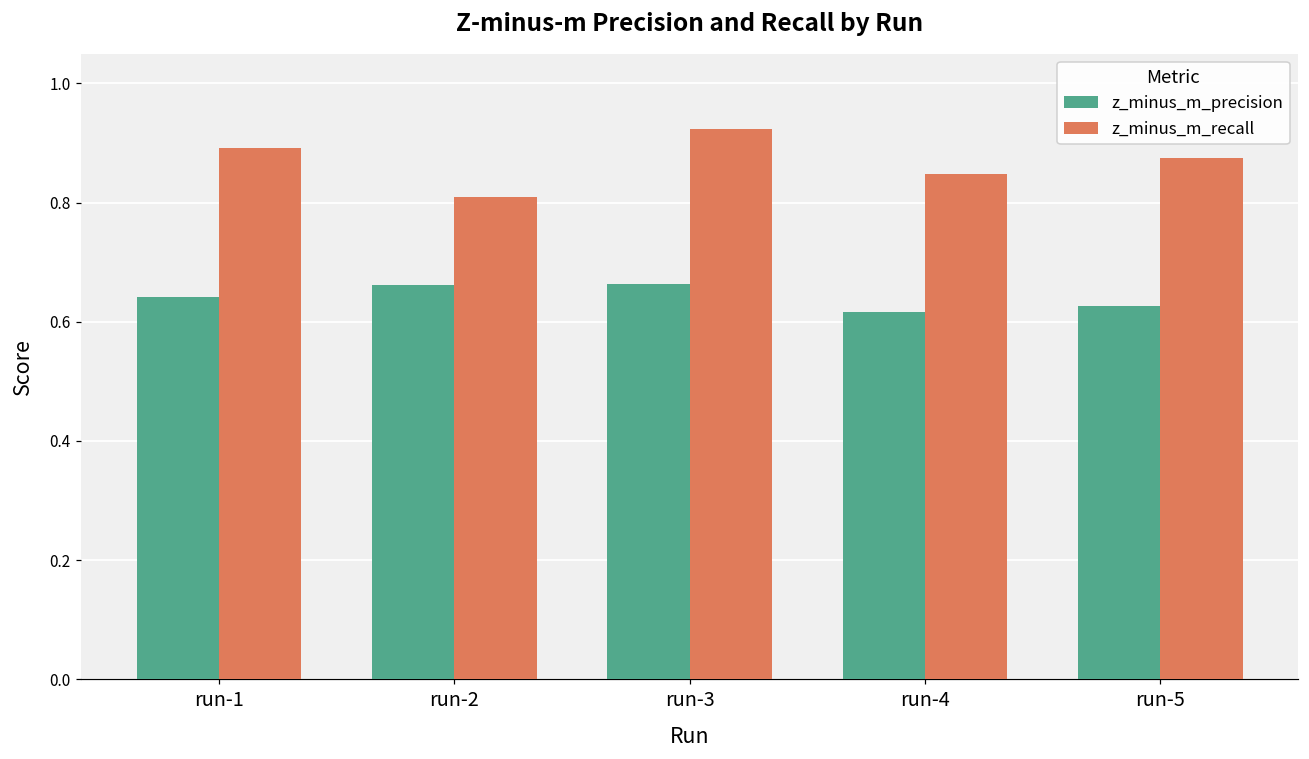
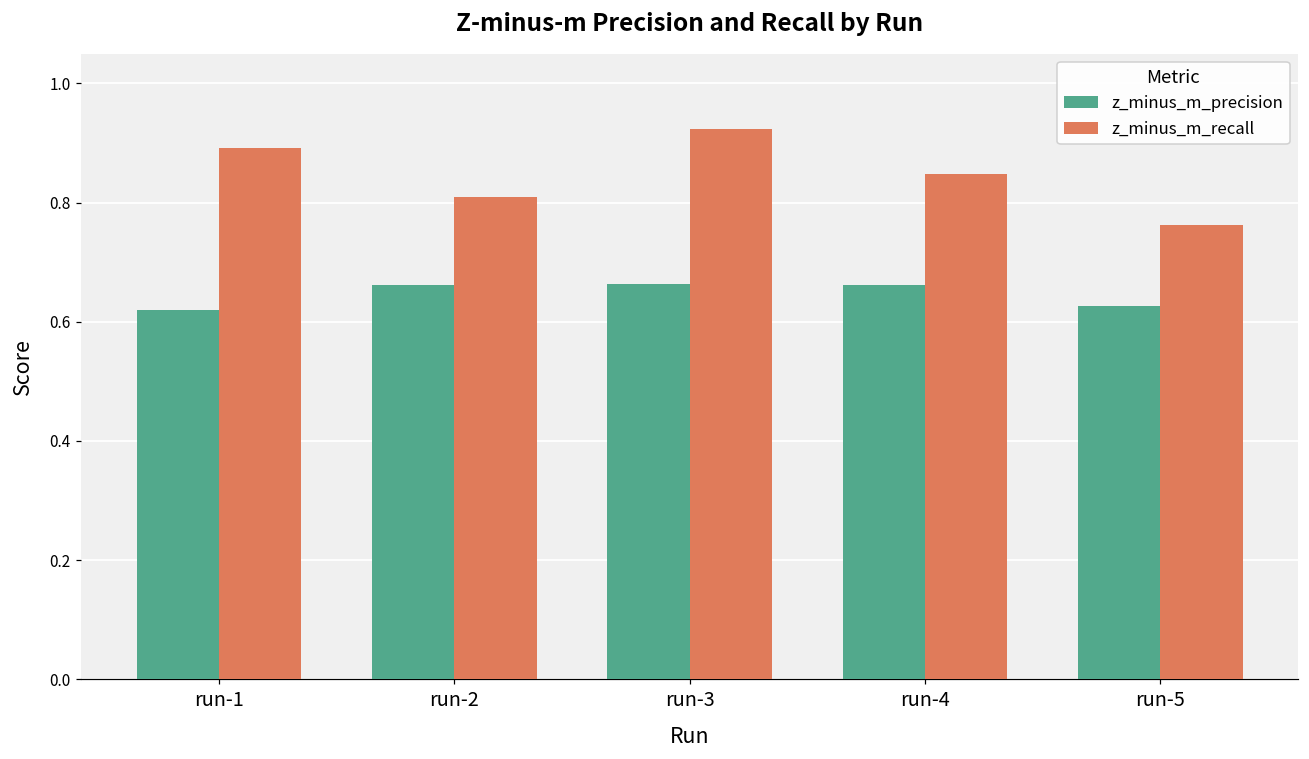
z_minus_m_precision, run-1: 0.64 -> 0.62
z_minus_m_precision, run-4: 0.62 -> 0.66
z_minus_m_recall, run-5: 0.88 -> 0.76
